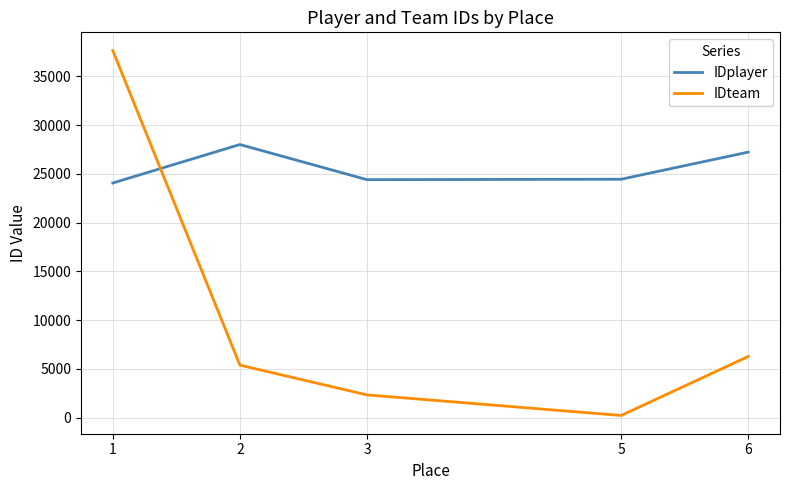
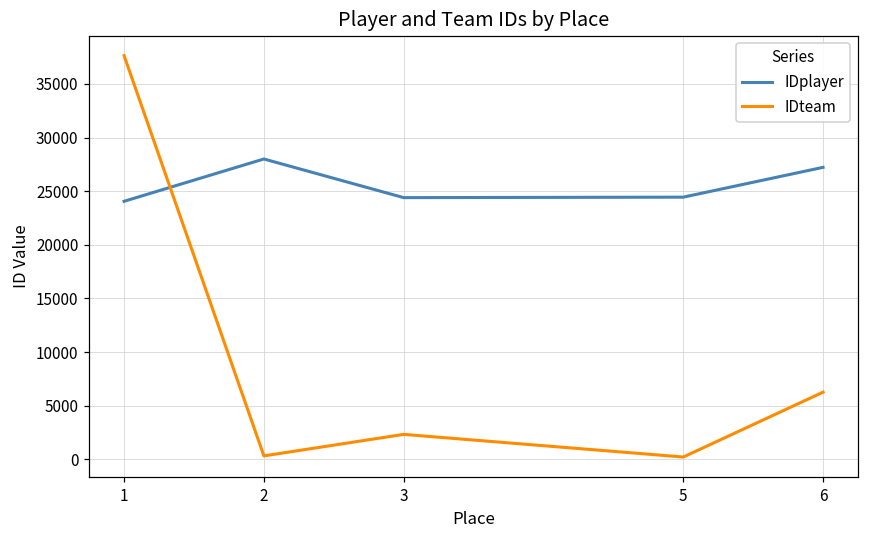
IDteam, 2: 5000 -> 0
